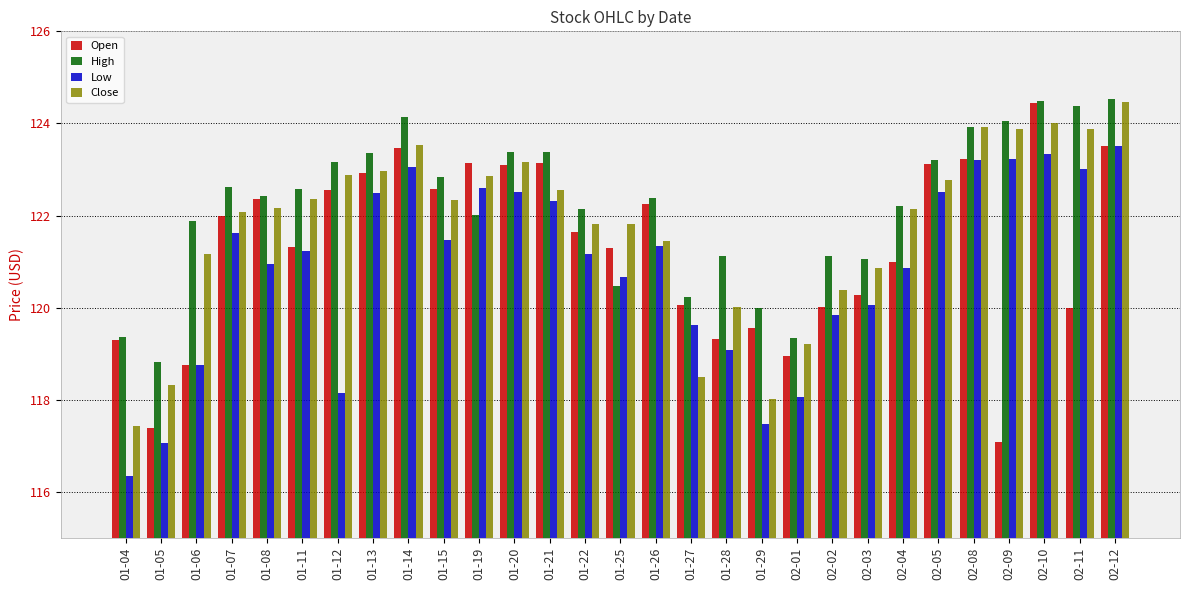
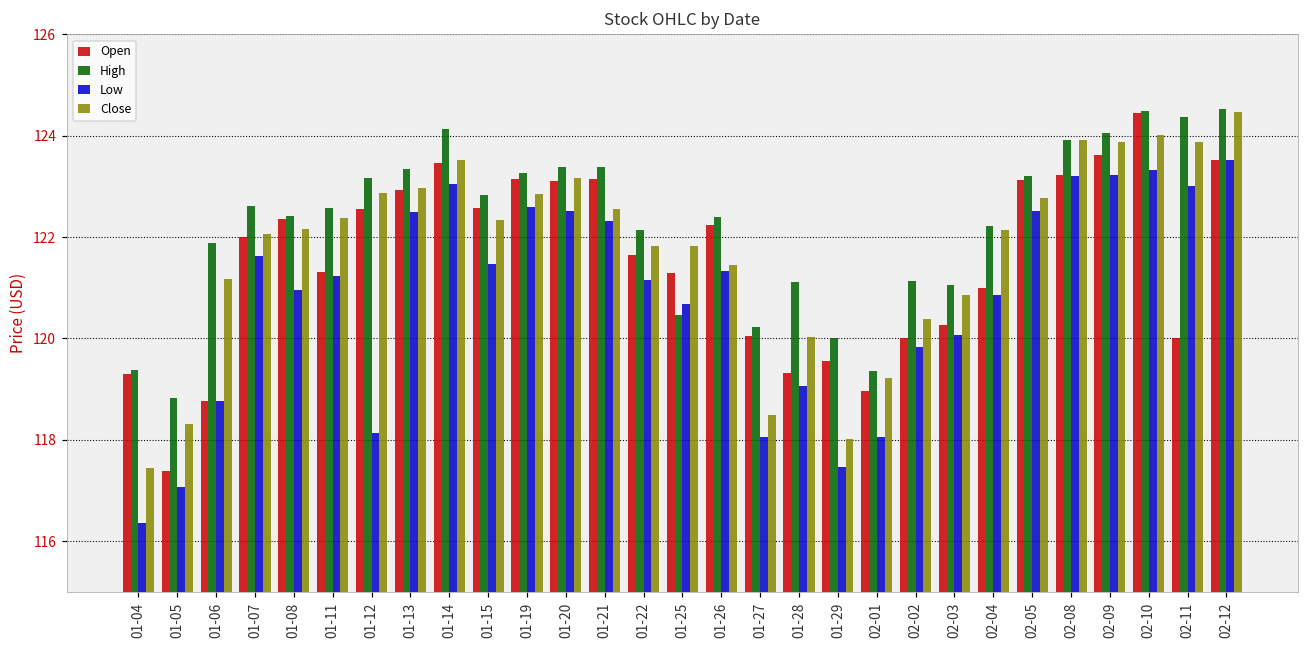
High, 01-19: 122.0 -> 123.3
Low, 01-27: 119.6 -> 118.1
Open, 02-09: 117.1 -> 123.6
